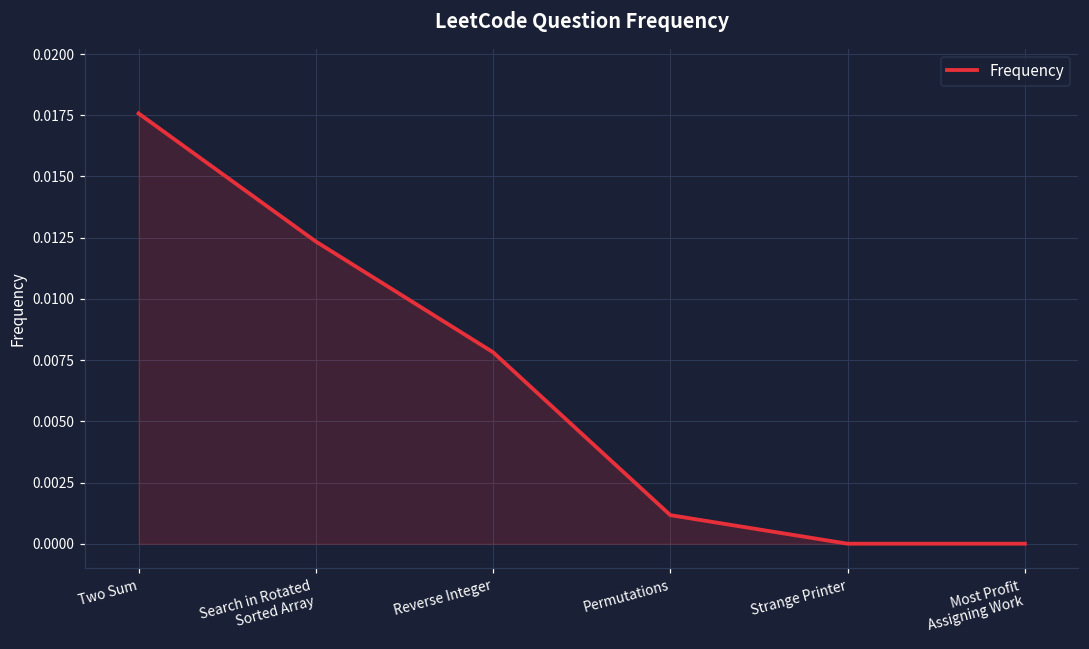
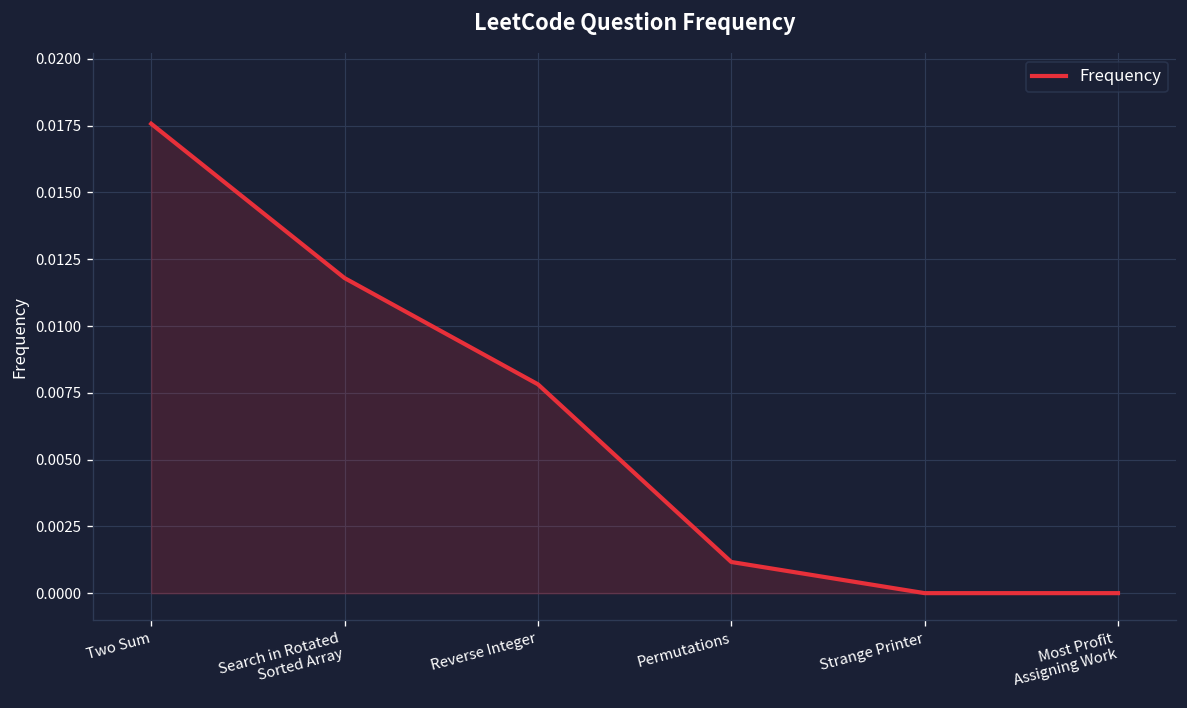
Search in Rotated Sorted Array: 0.0123 -> 0.0118
